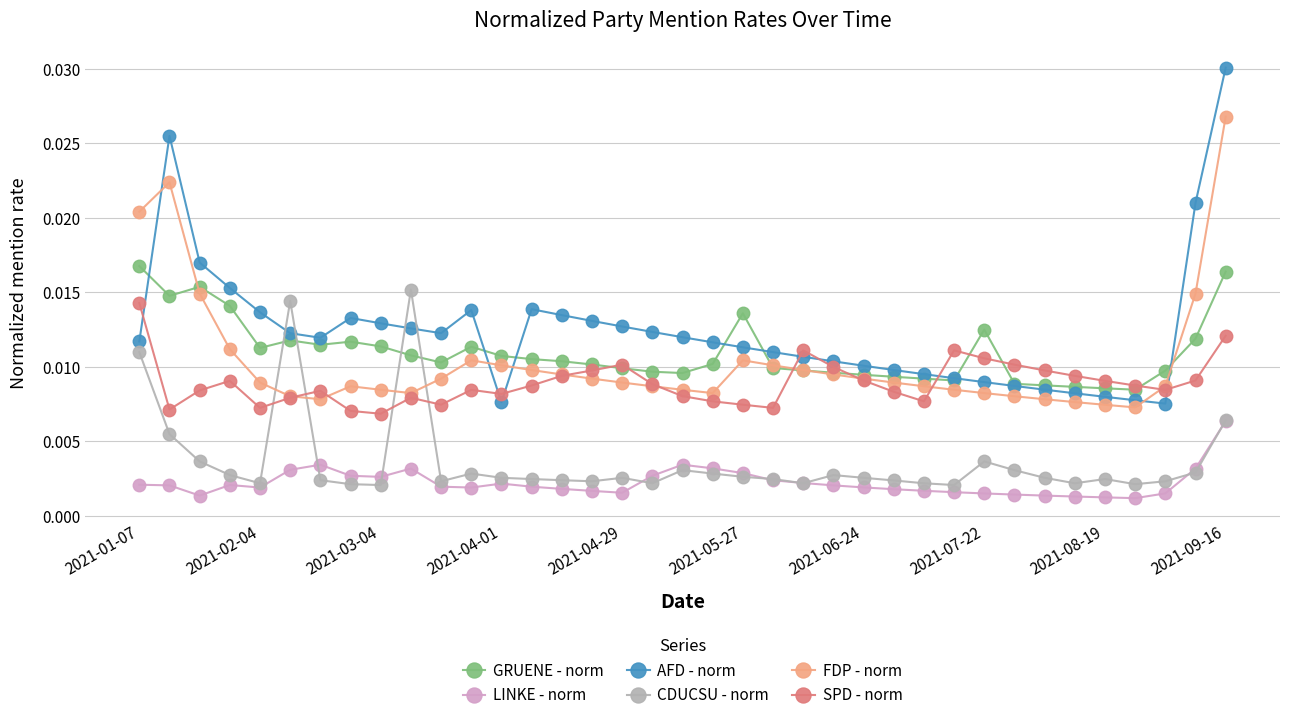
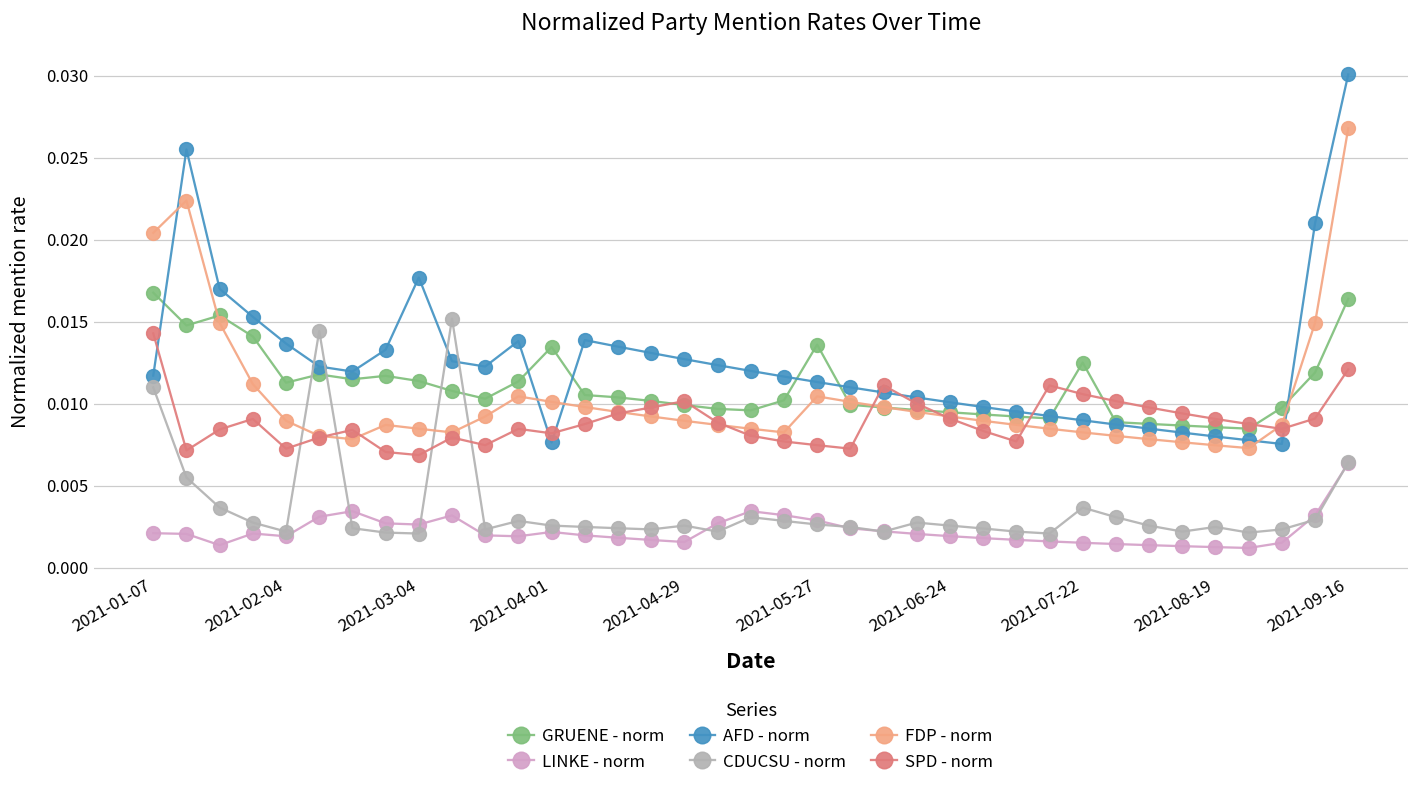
AFD - norm, 2021-03-04: 0.0129 -> 0.0177
GRUENE - norm, 2021-04-01: 0.0107 -> 0.0135
